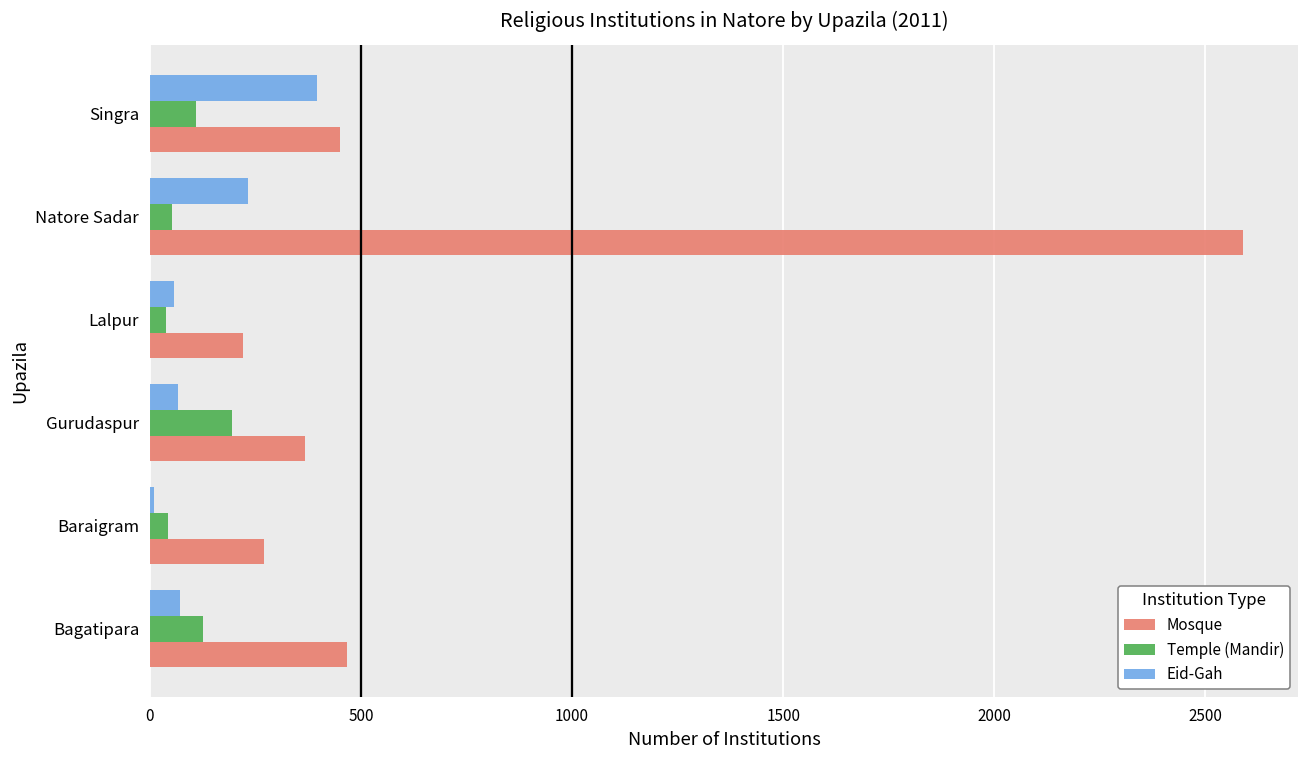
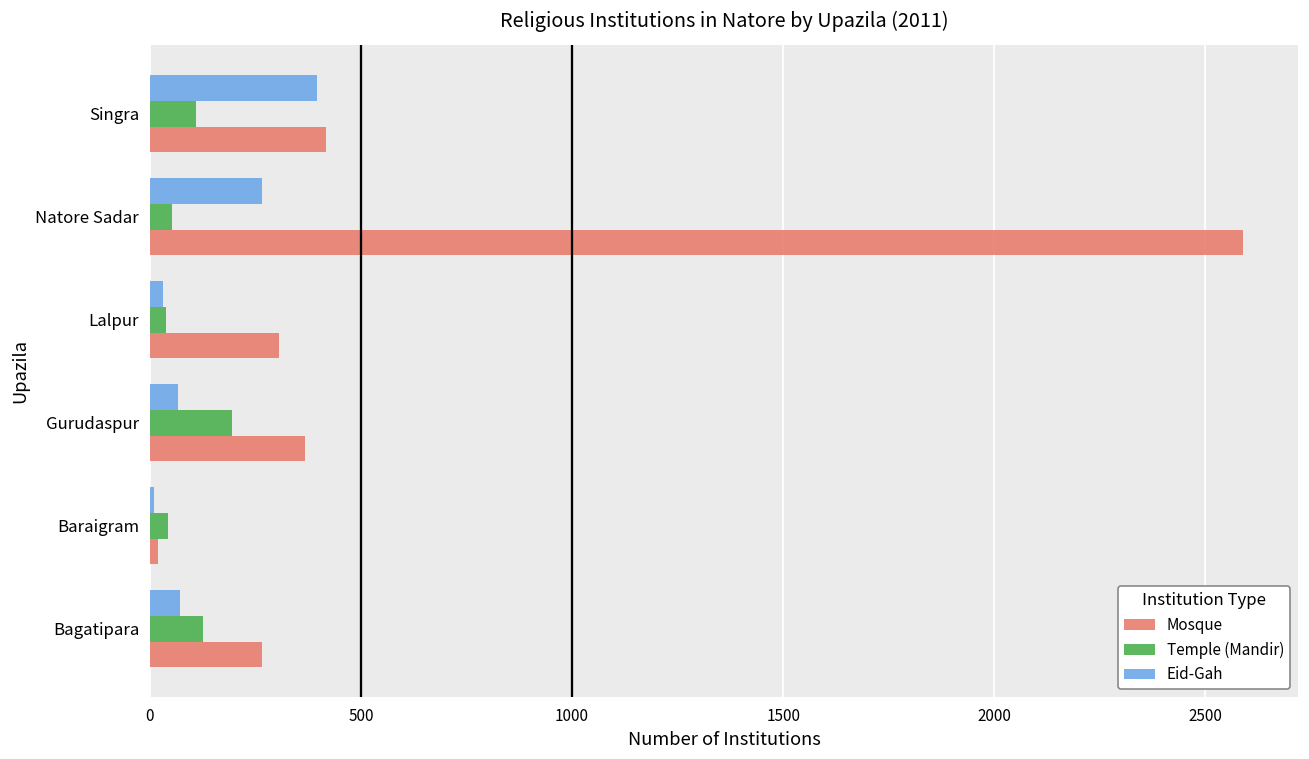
Mosque, Singra: 450 -> 420
Eid-Gah, Natore Sadar: 230 -> 270
Eid-Gah, Lalpur: 60 -> 30
Mosque, Lalpur: 220 -> 310
Mosque, Baraigram: 270 -> 20
Mosque, Bagatipara: 470 -> 270
